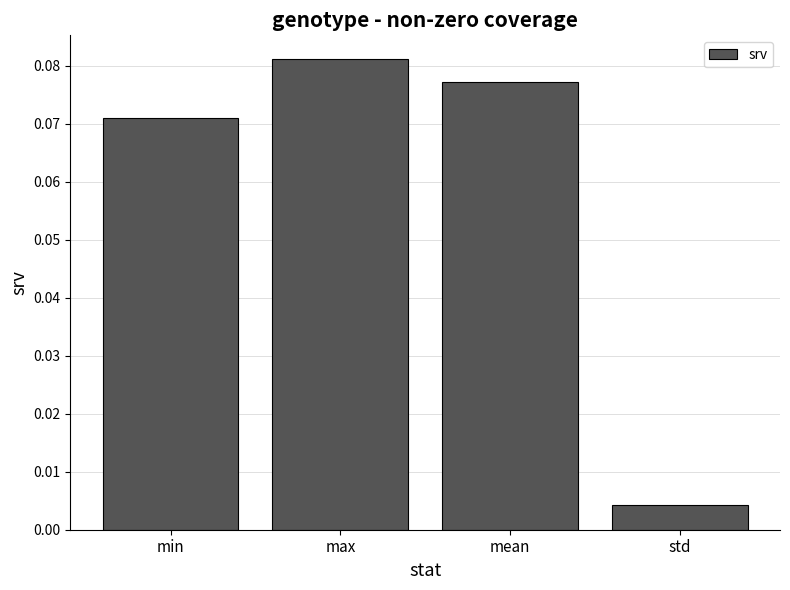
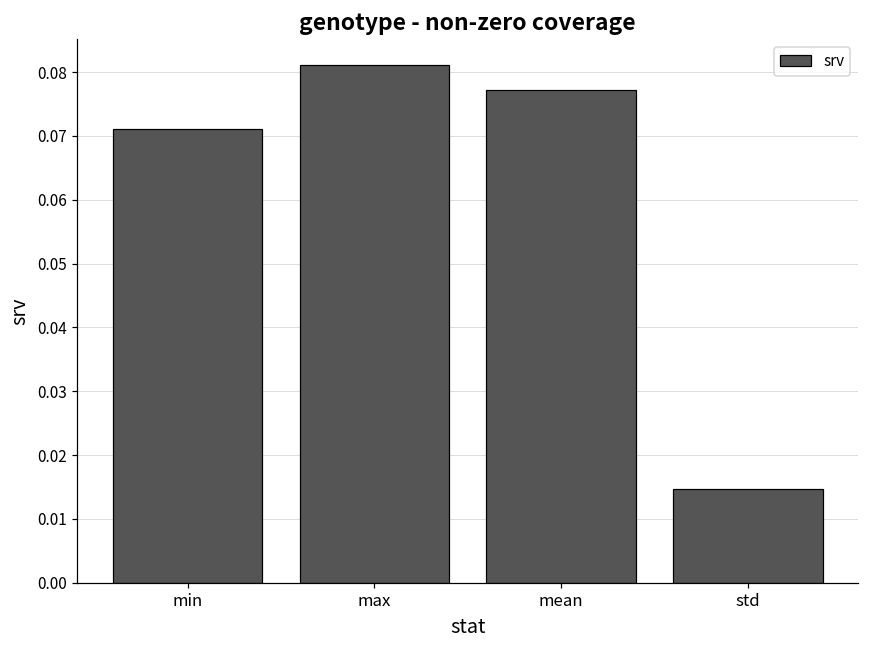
std: 0.004 -> 0.015
